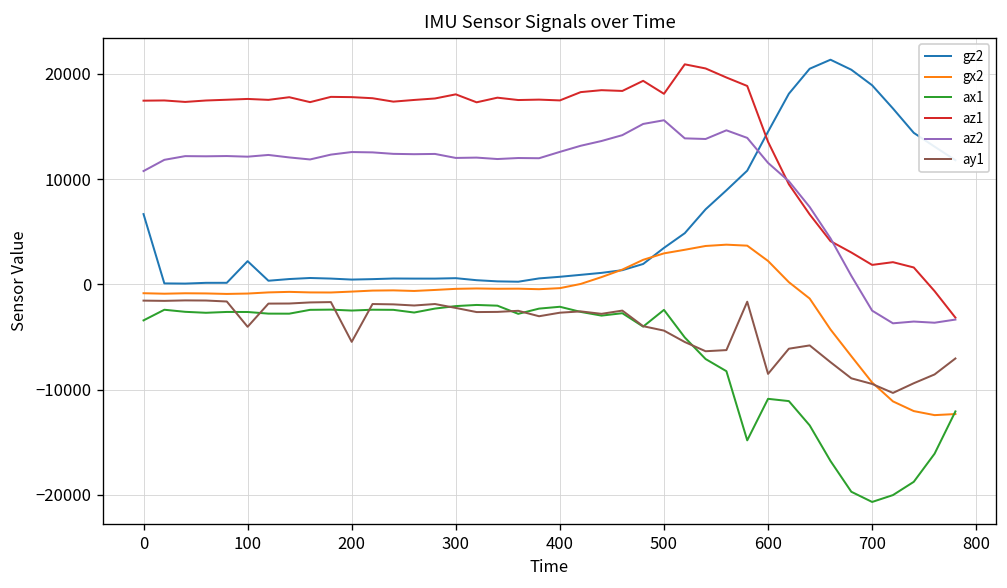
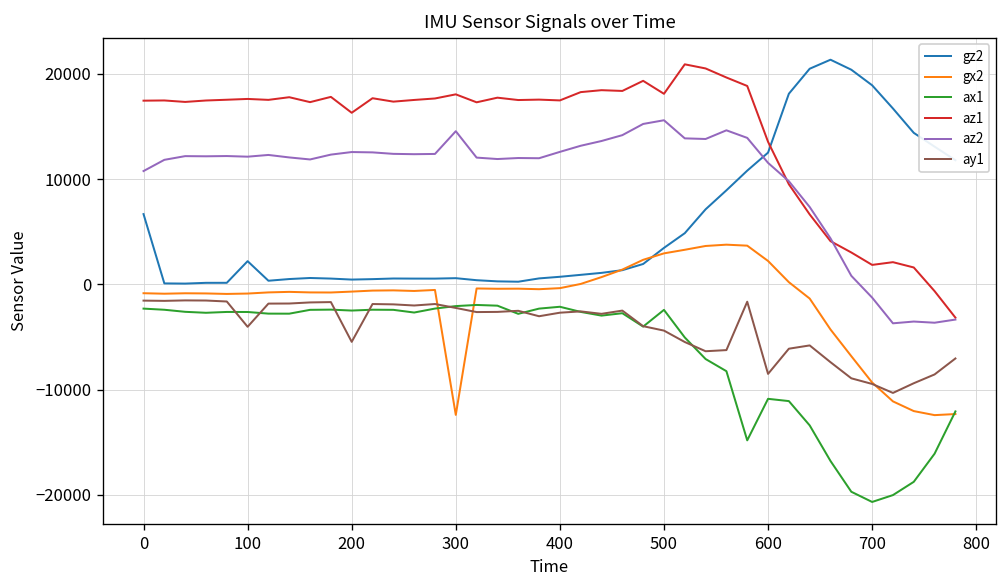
ax1, 0: -3000 -> -2000
az1, 200: 18000 -> 16000
gx2, 300: 0 -> -12000
az2, 300: 12000 -> 15000
gz2, 600: 15000 -> 13000
az2, 700: -2000 -> -1000
